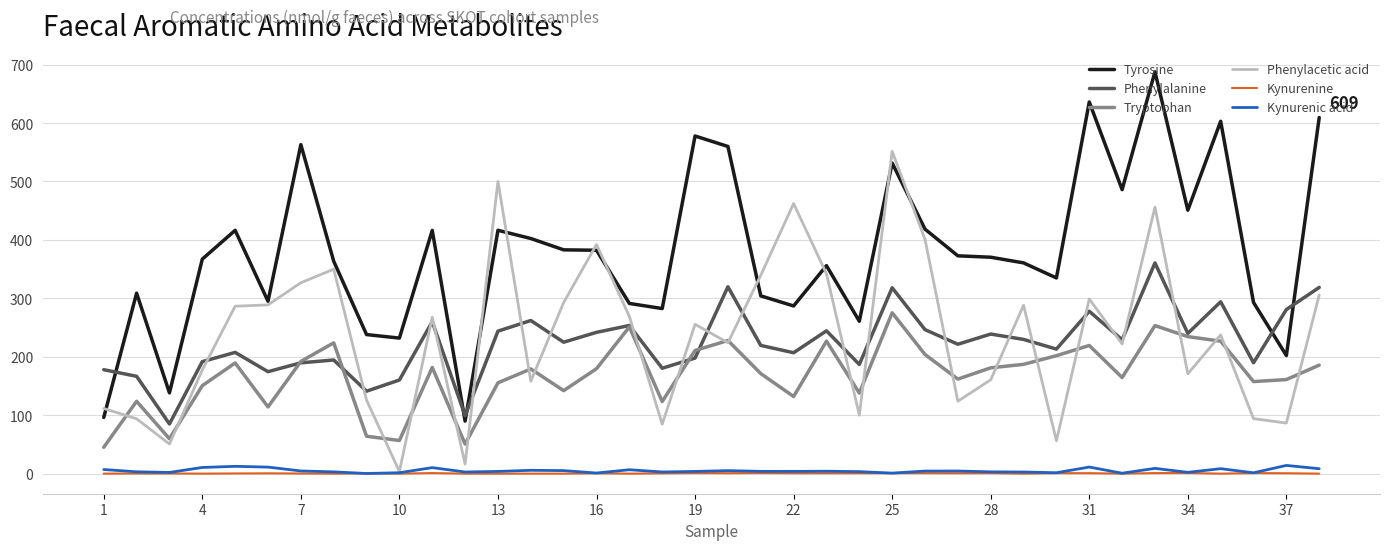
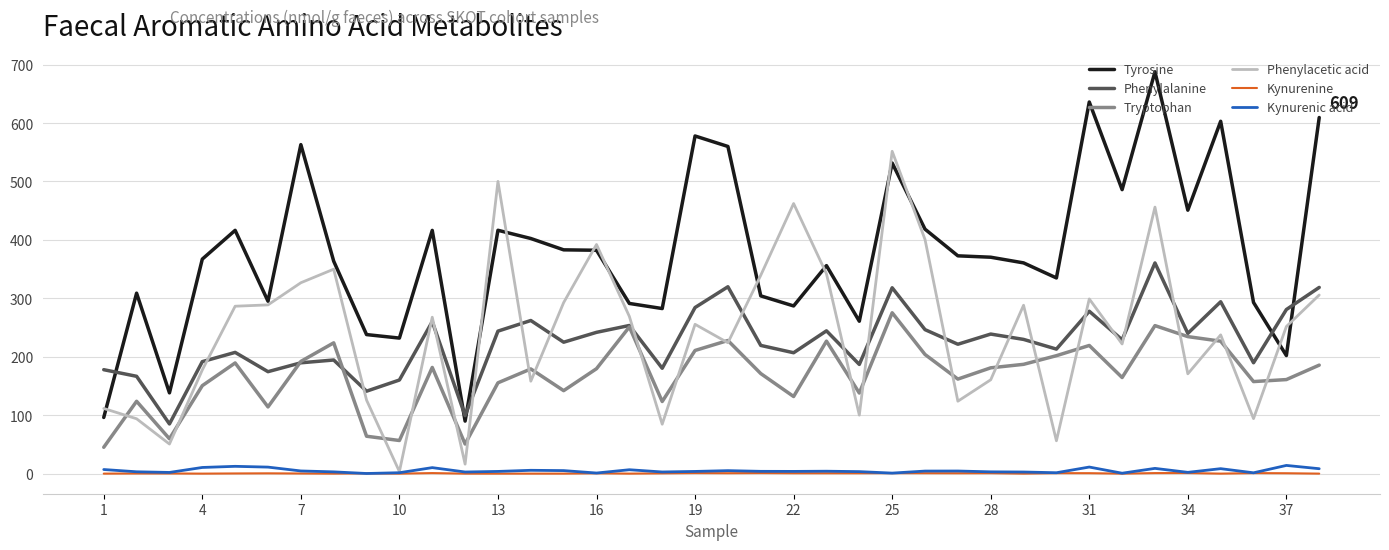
Phenylalanine, 19: 200 -> 280
Phenylacetic acid, 37: 90 -> 250
